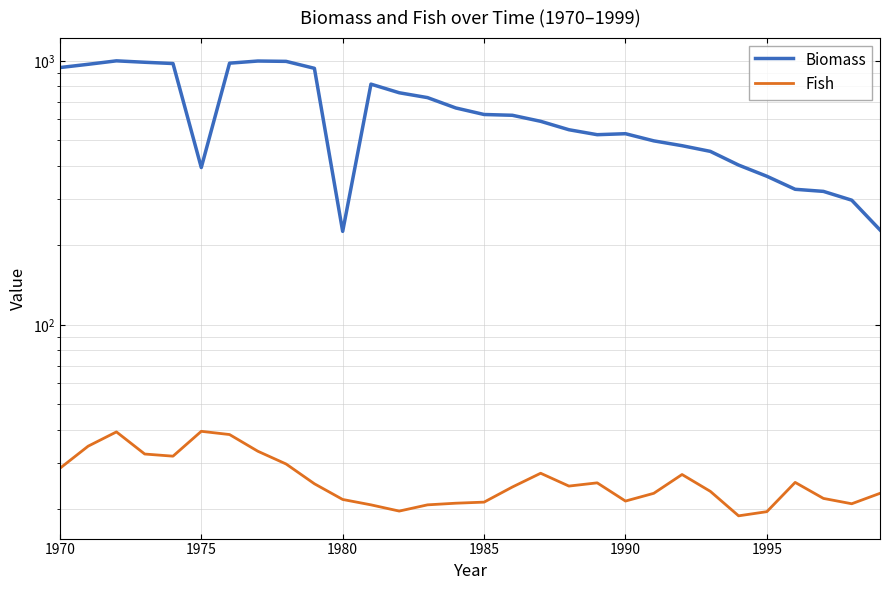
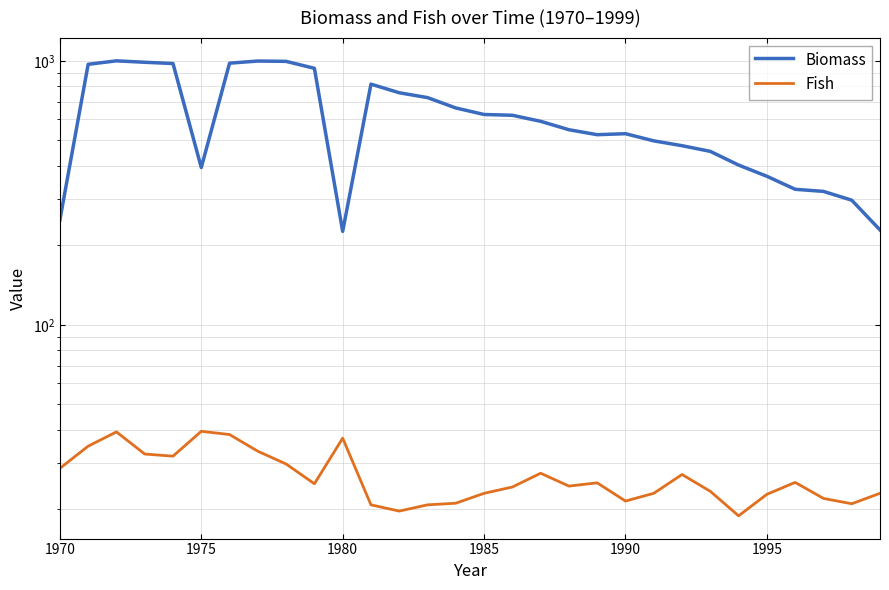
Biomass, 1970: 940 -> 250
Fish, 1980: 22 -> 37
Fish, 1985: 21 -> 23
Fish, 1995: 20 -> 23
